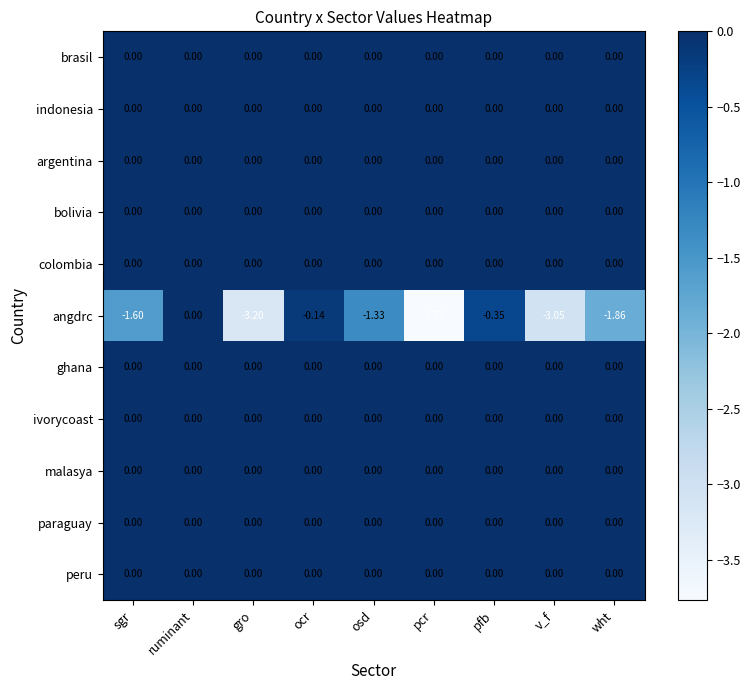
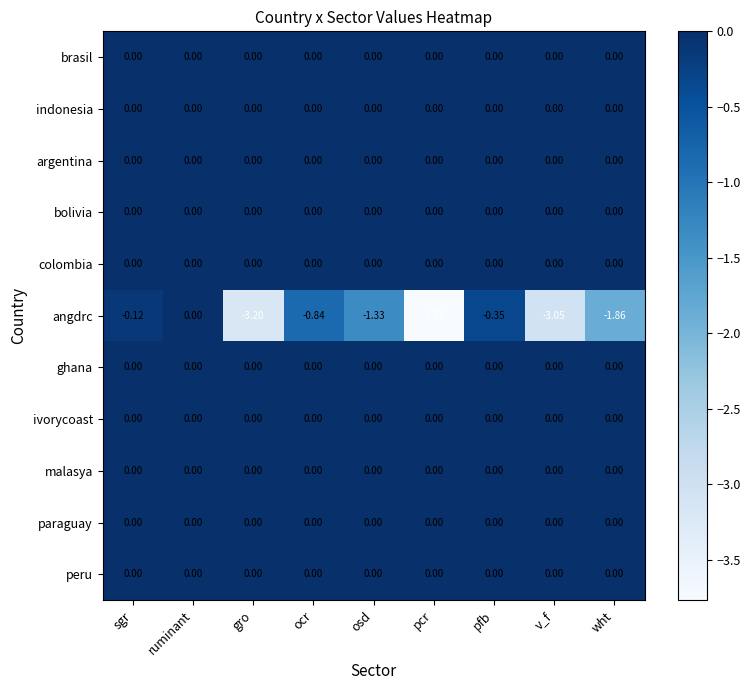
angdrc, sgr: -1.60 -> -0.12
angdrc, ocr: -0.14 -> -0.84
